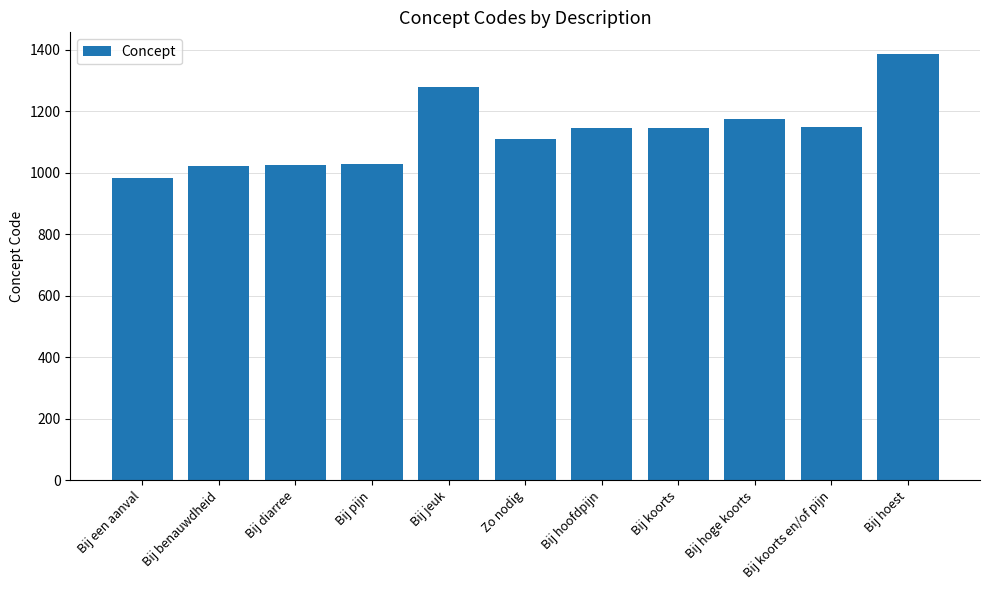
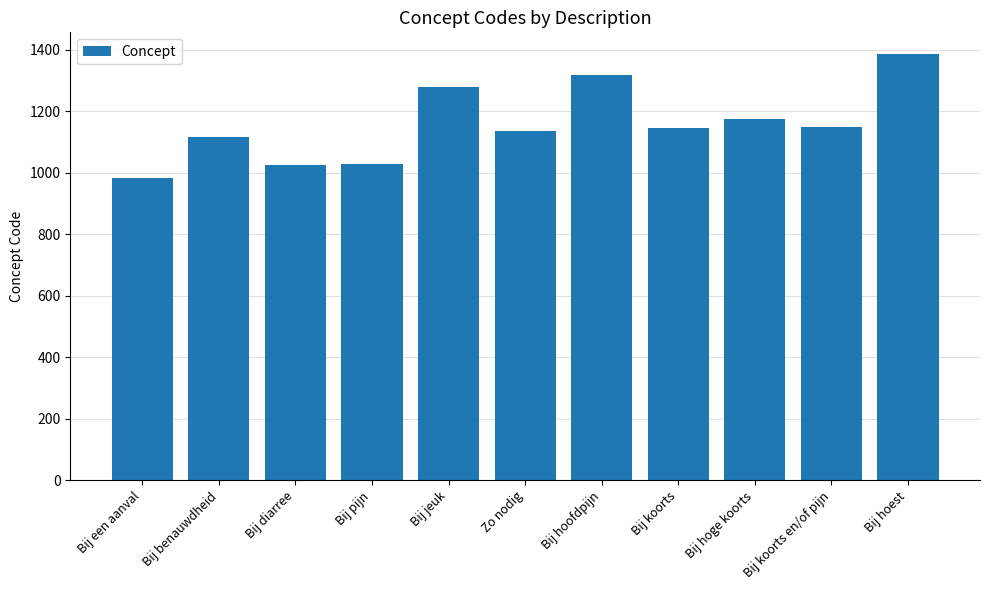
Bij benauwdheid: 1020 -> 1120
Zo nodig: 1110 -> 1140
Bij hoofdpijn: 1140 -> 1320
